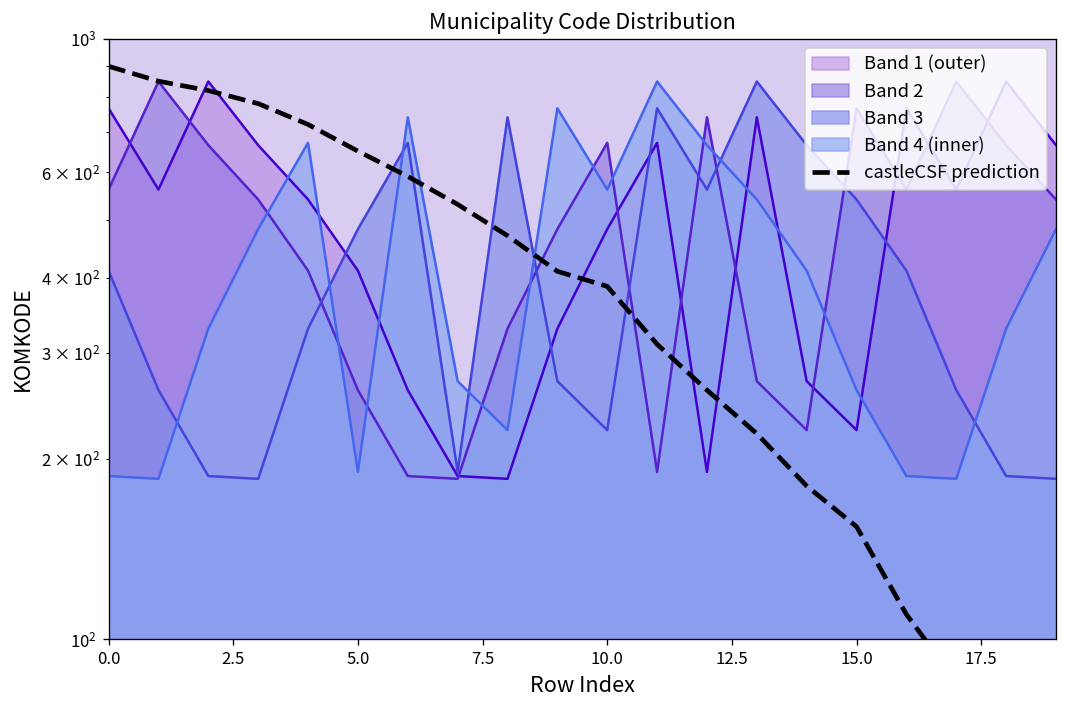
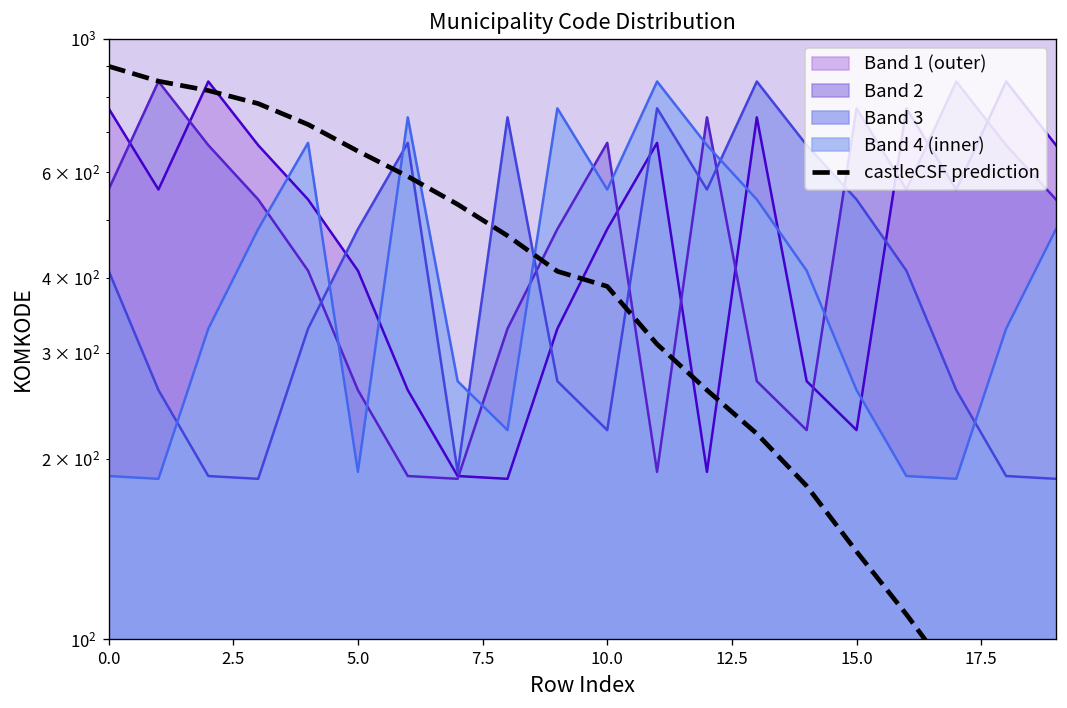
castleCSF prediction, 15.0: 154 -> 140
